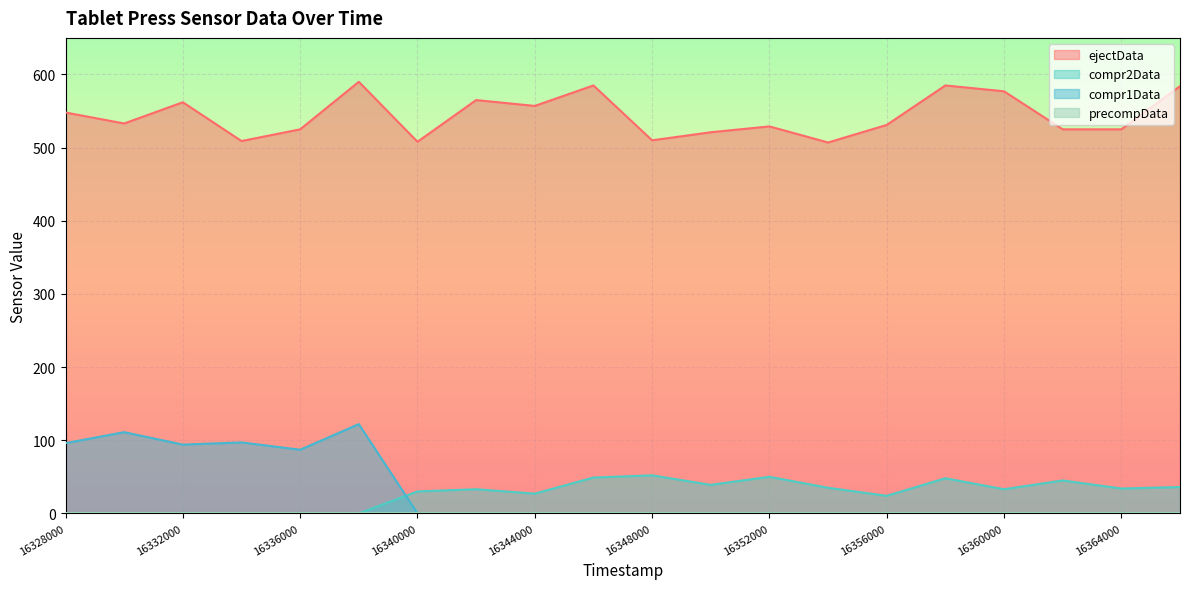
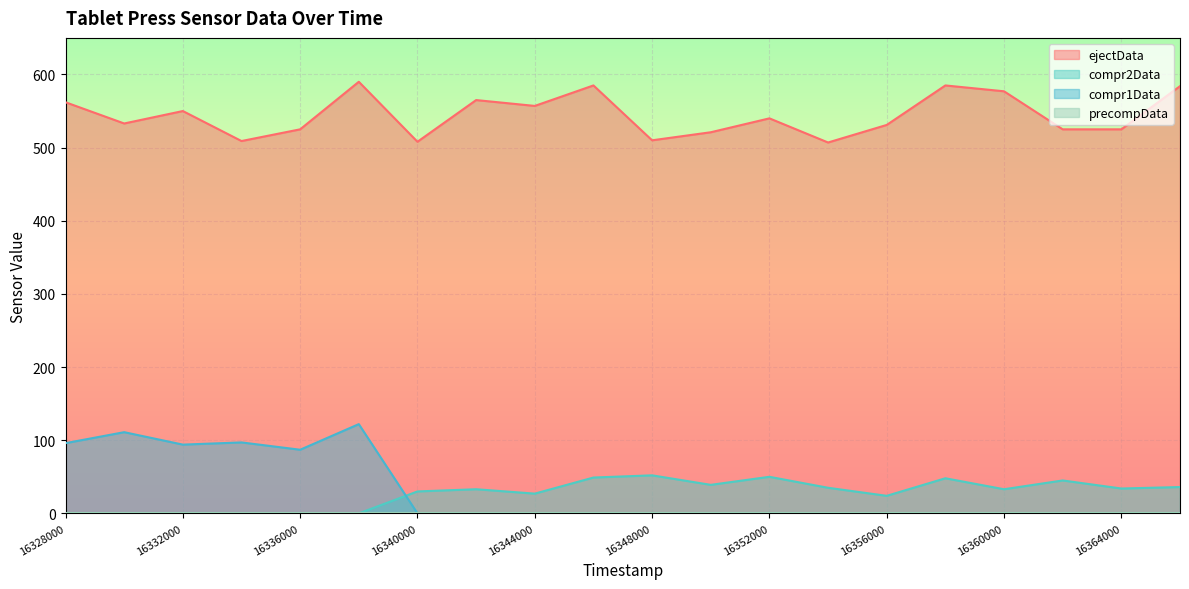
ejectData, 16328000: 550 -> 560
ejectData, 16332000: 560 -> 550
ejectData, 16352000: 530 -> 540
